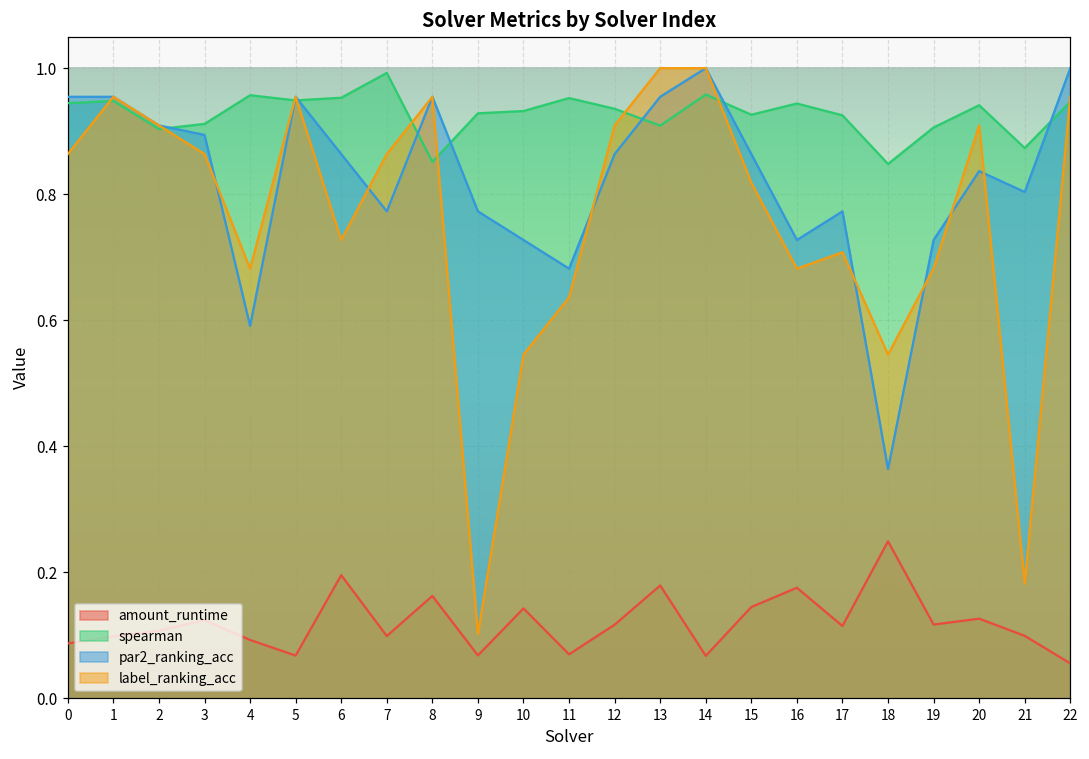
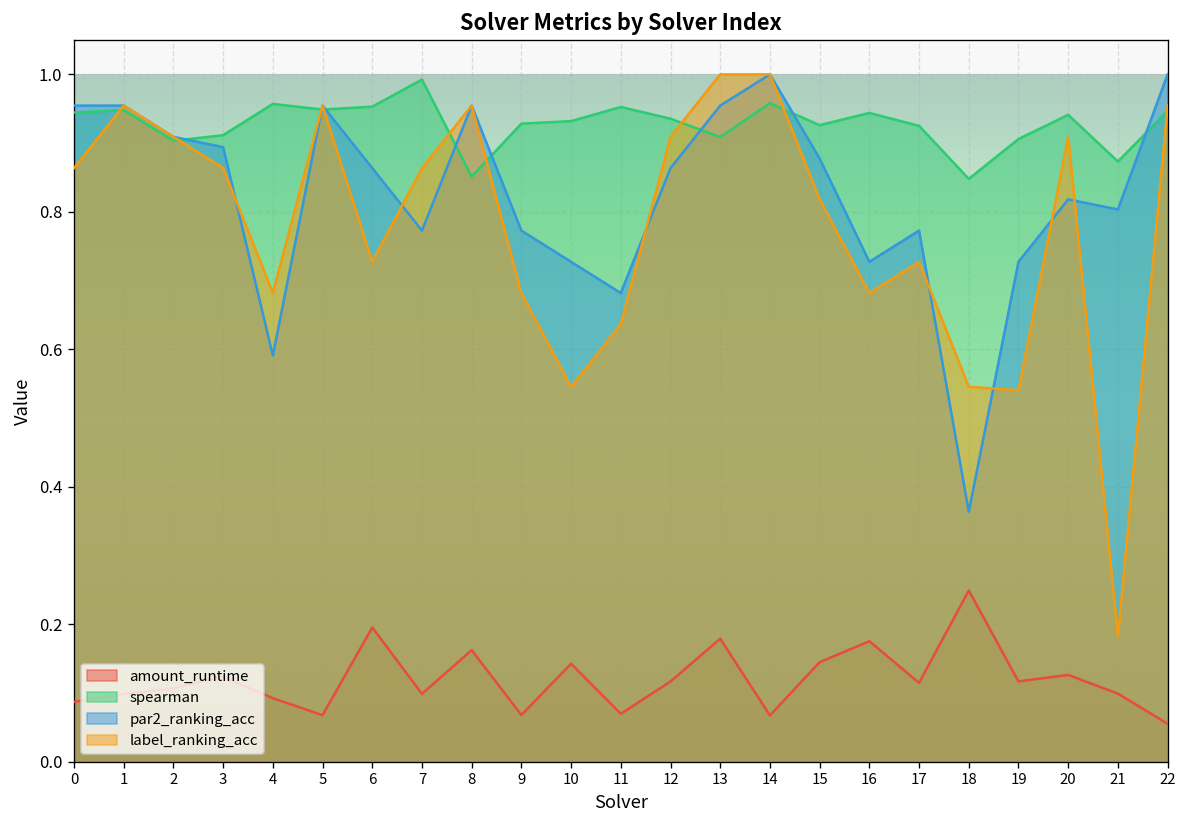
label_ranking_acc, 9: 0.10 -> 0.68
par2_ranking_acc, 15: 0.86 -> 0.88
label_ranking_acc, 17: 0.71 -> 0.73
label_ranking_acc, 19: 0.68 -> 0.54
par2_ranking_acc, 20: 0.84 -> 0.82
